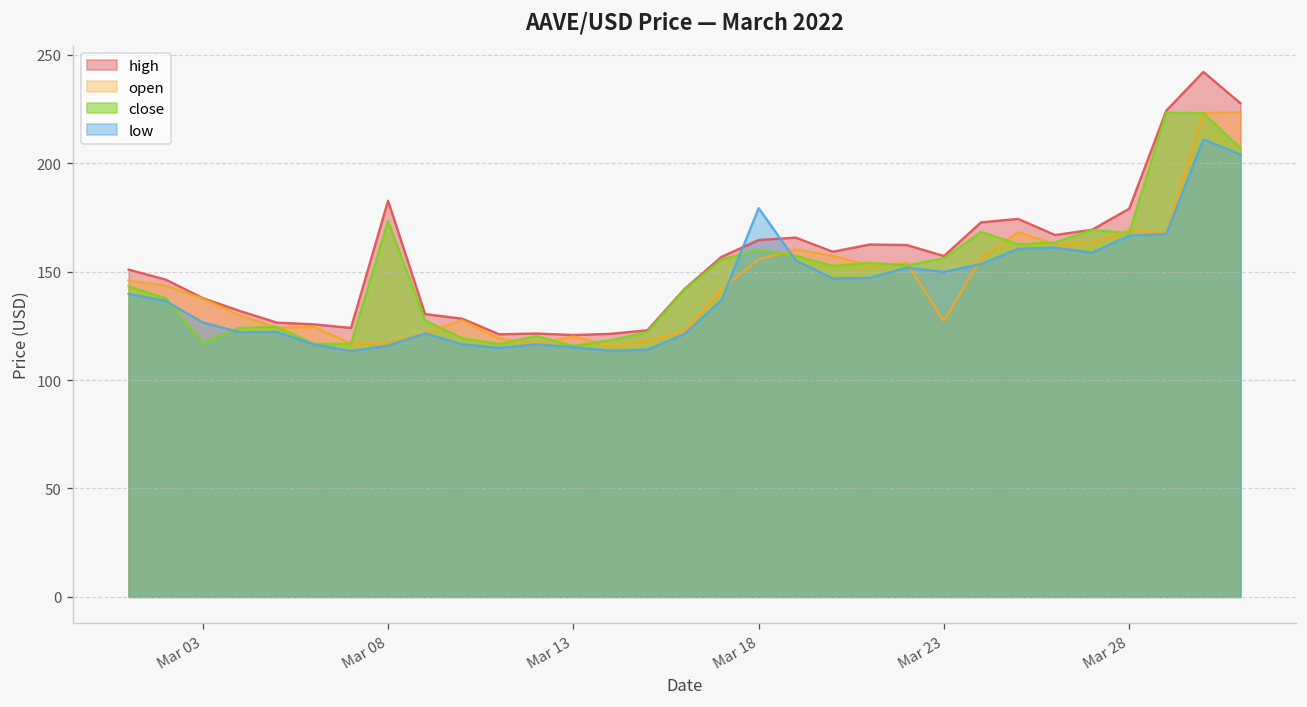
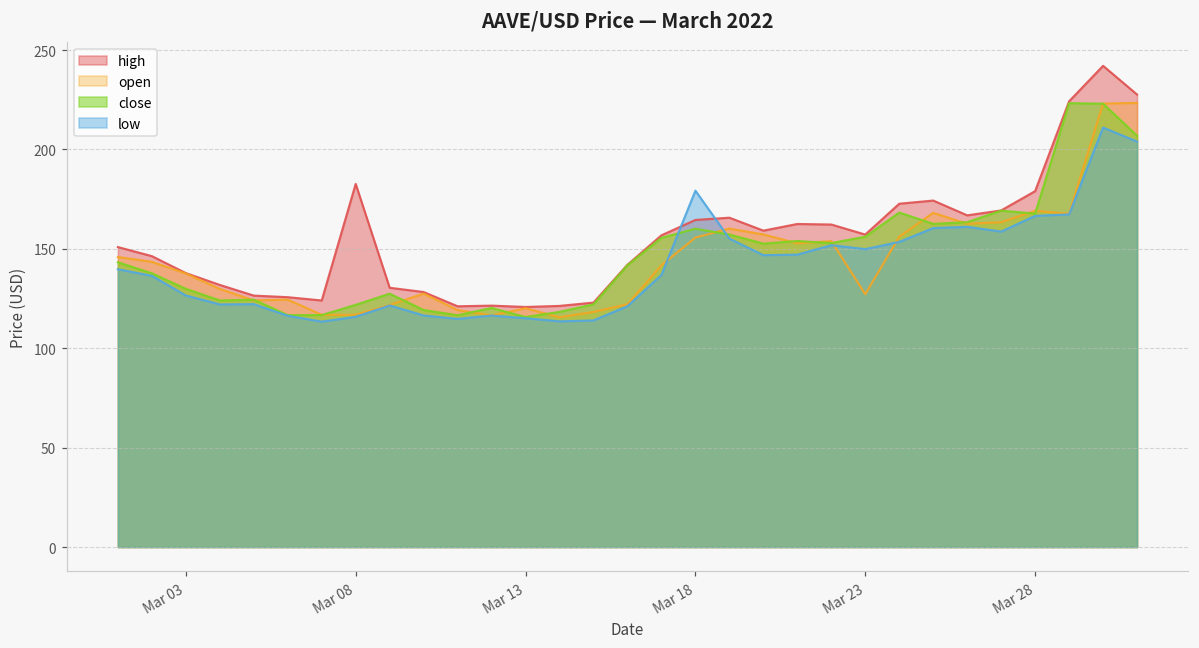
close, Mar 03: 117 -> 130
close, Mar 08: 173 -> 122
